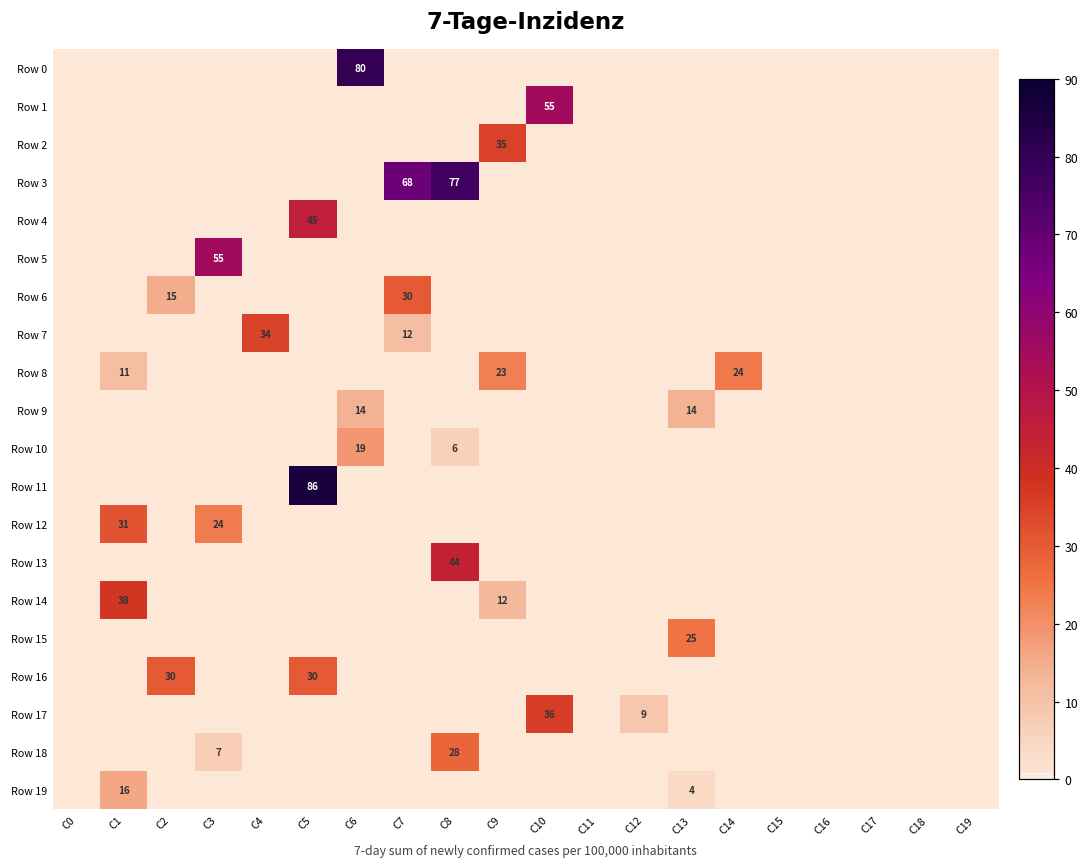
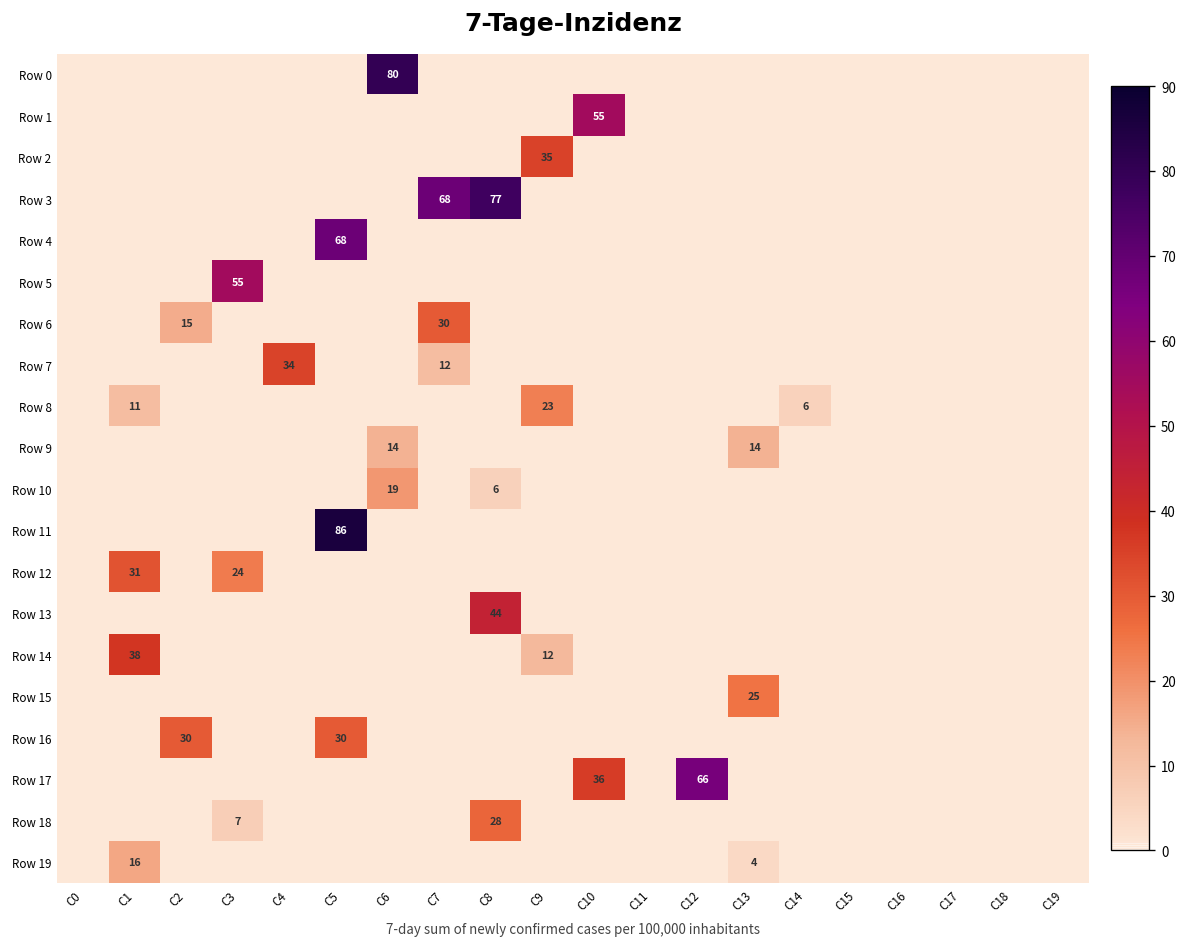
Row 4, C5: 45 -> 68
Row 8, C14: 24 -> 6
Row 17, C12: 9 -> 66
